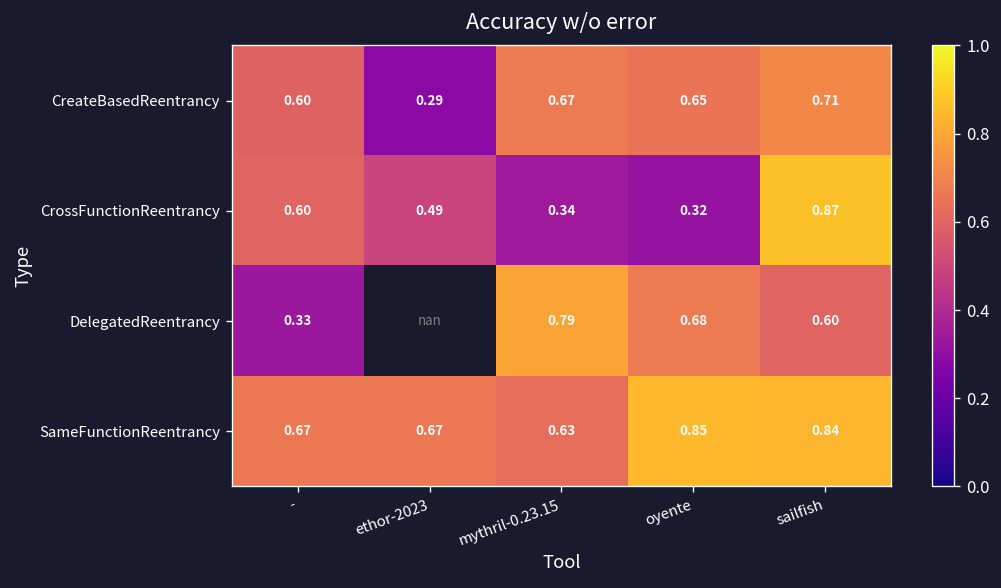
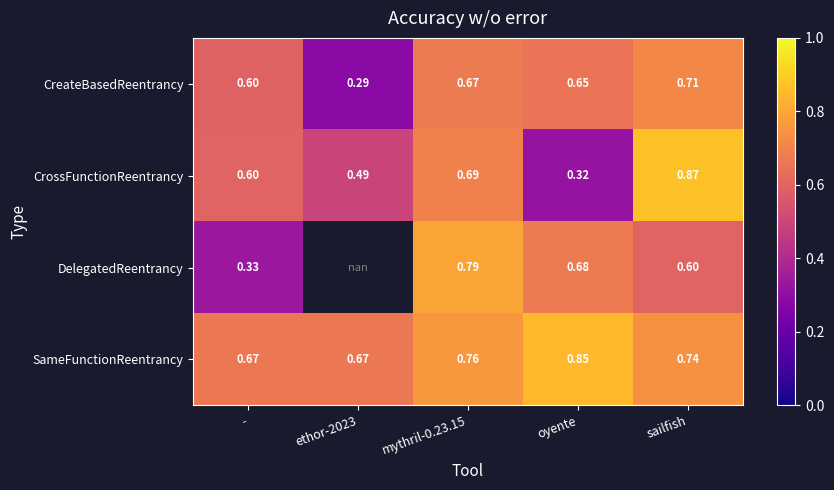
CrossFunctionReentrancy, mythril-0.23.15: 0.34 -> 0.69
SameFunctionReentrancy, mythril-0.23.15: 0.63 -> 0.76
SameFunctionReentrancy, sailfish: 0.84 -> 0.74
